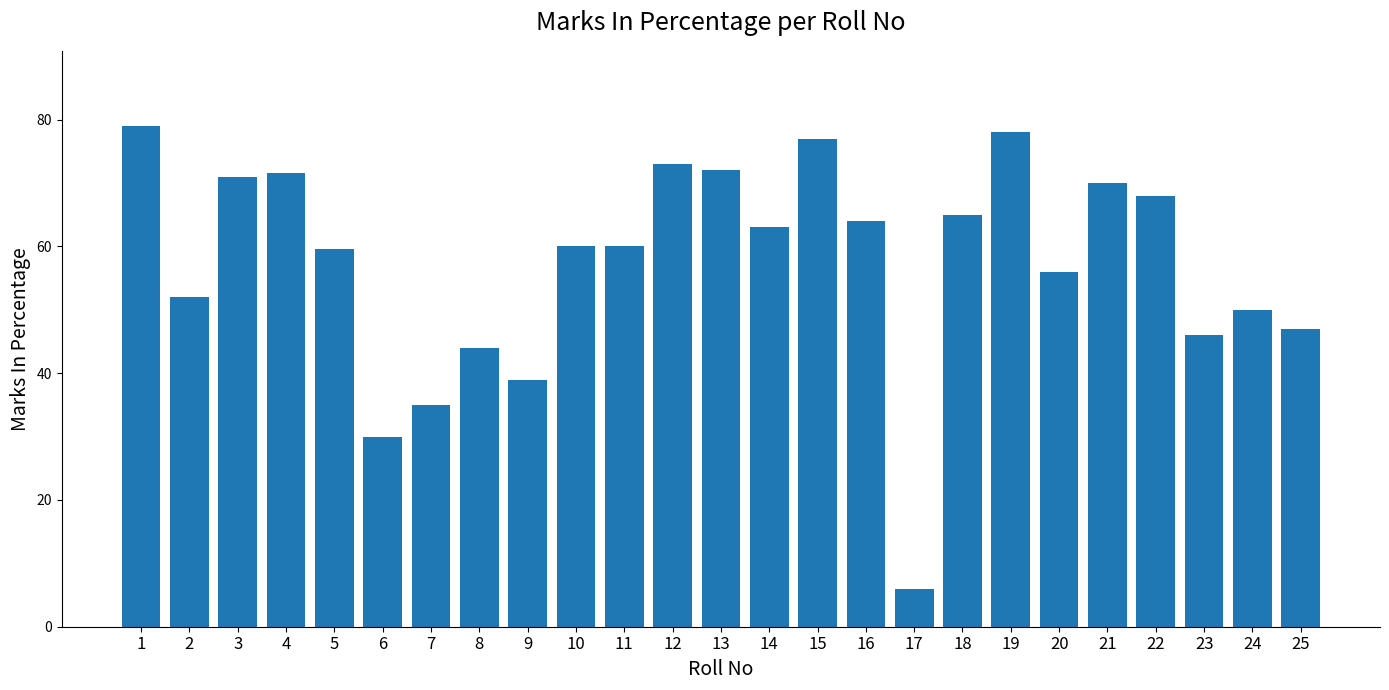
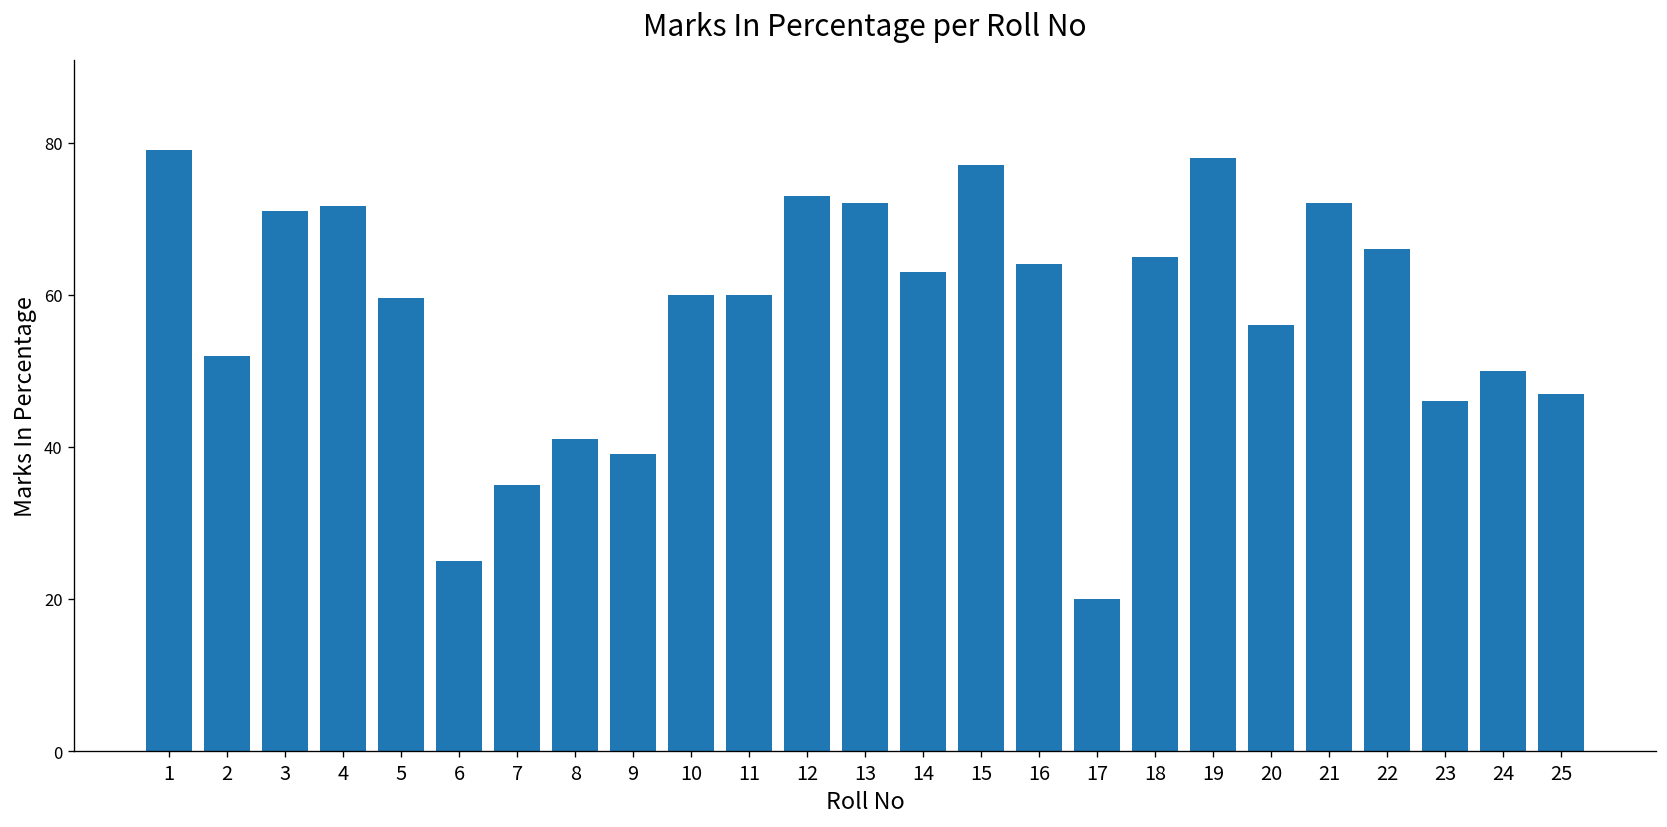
6: 30 -> 25
8: 44 -> 41
17: 6 -> 20
21: 70 -> 72
22: 68 -> 66
